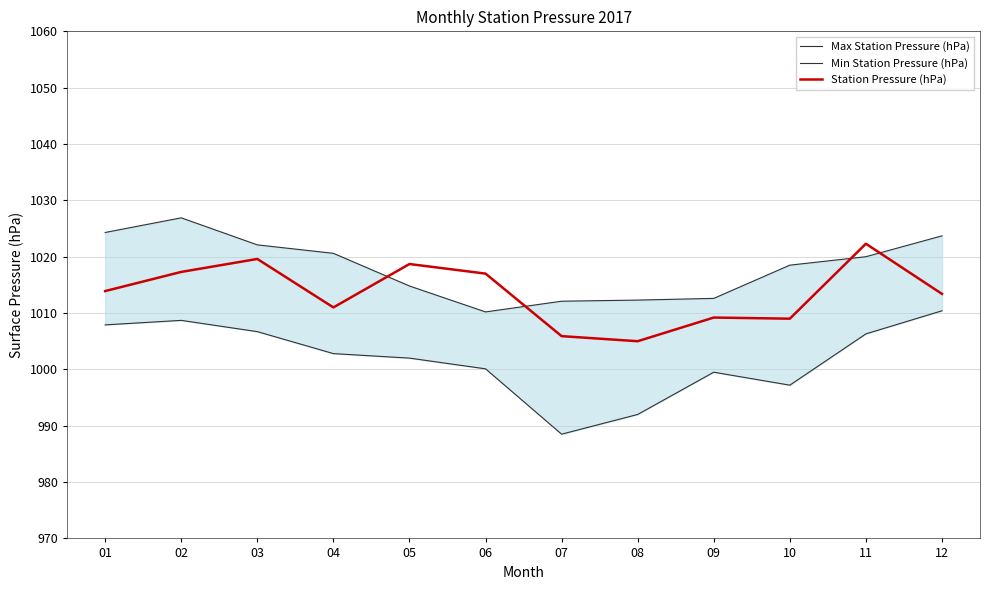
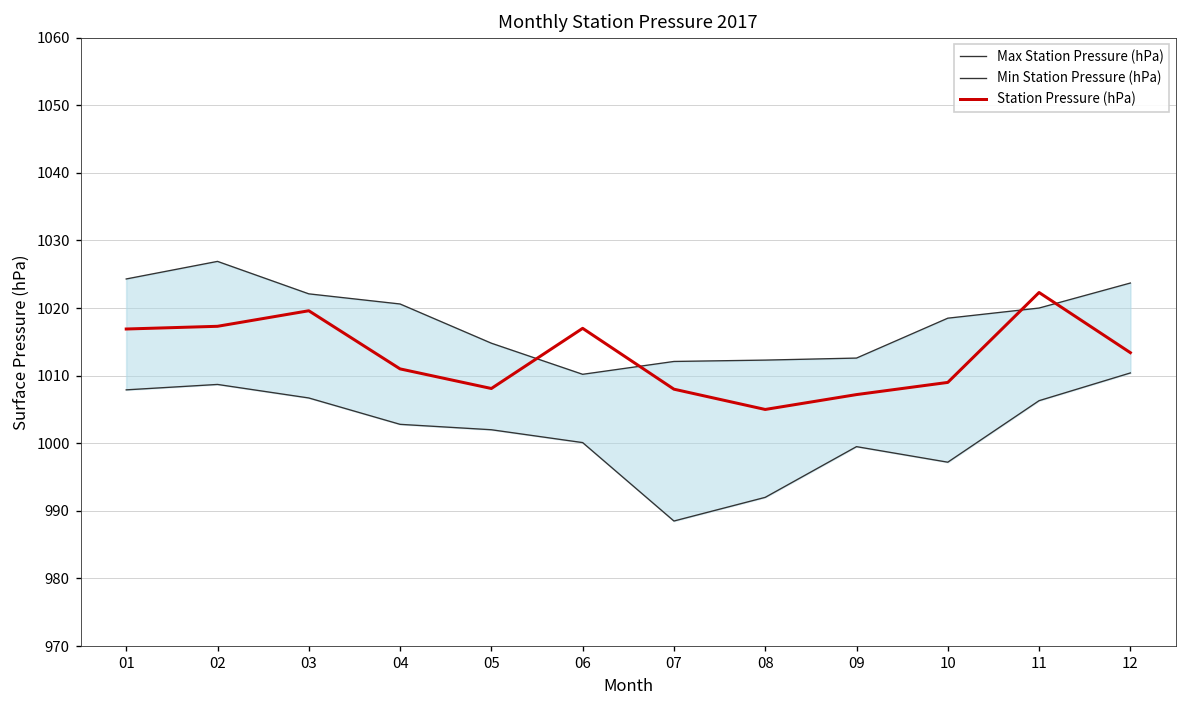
Station Pressure (hPa), 01: 1014 -> 1017
Station Pressure (hPa), 05: 1019 -> 1008
Station Pressure (hPa), 07: 1006 -> 1008
Station Pressure (hPa), 09: 1009 -> 1007
